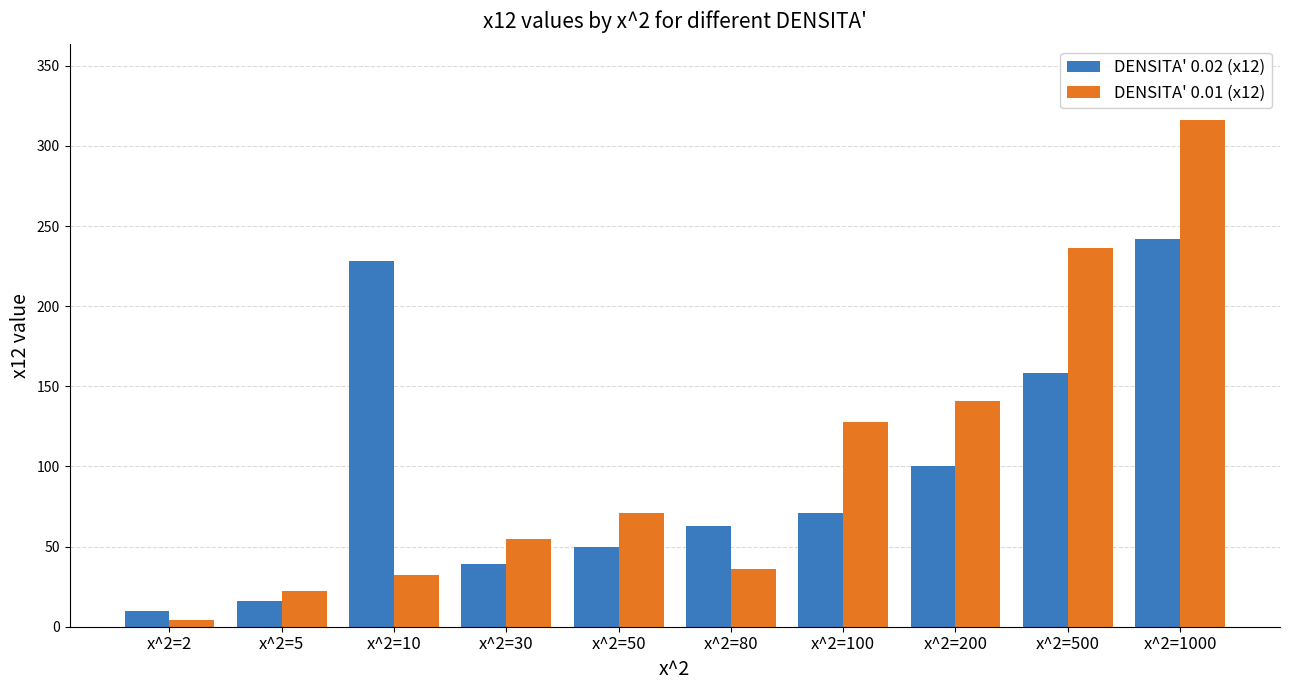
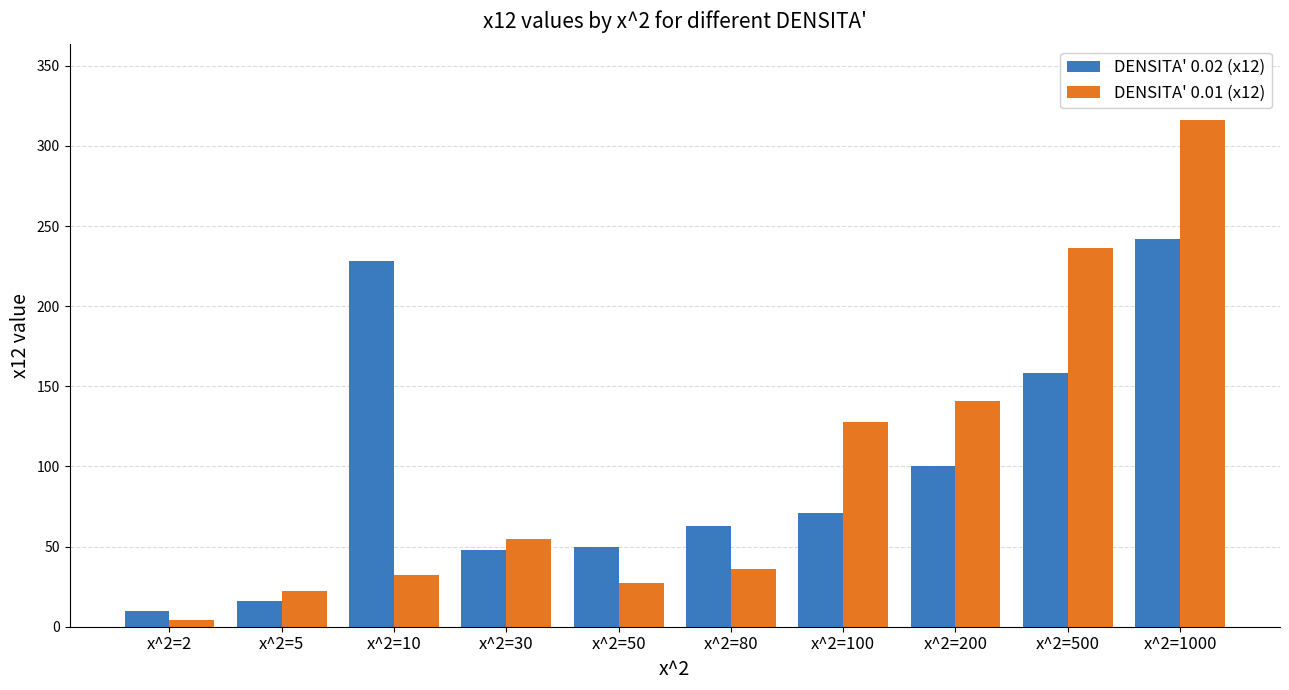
DENSITA' 0.02 (x12), x^2=30: 39 -> 48
DENSITA' 0.01 (x12), x^2=50: 71 -> 27
